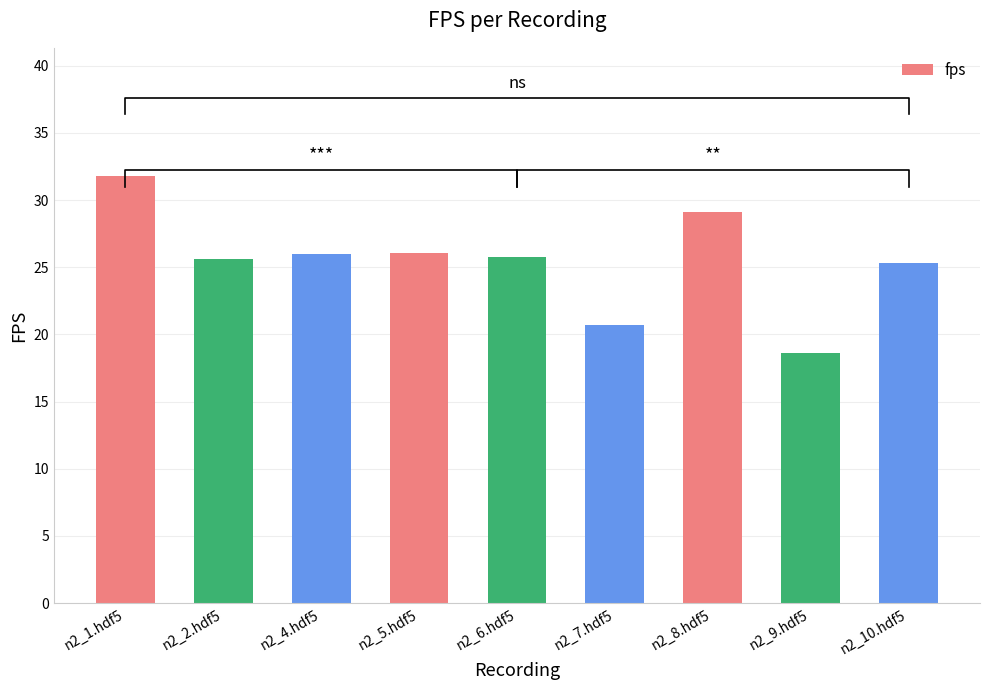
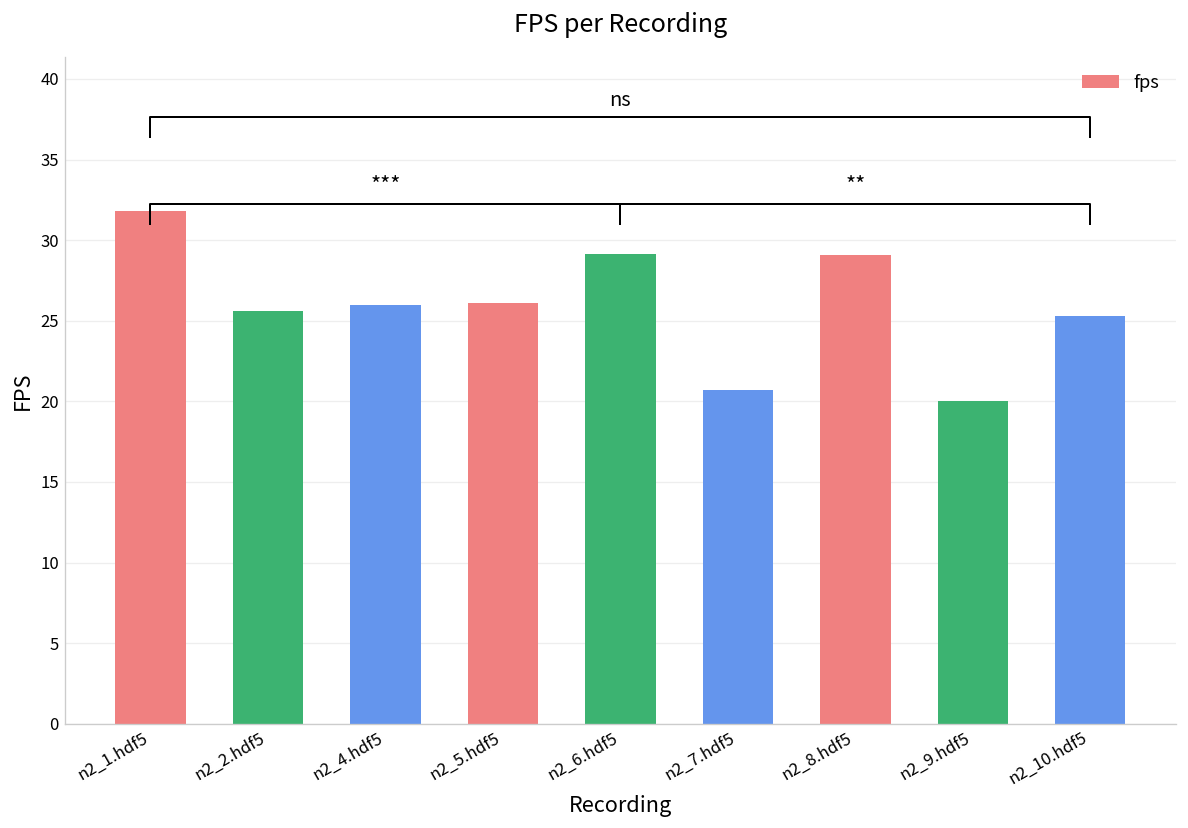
fps, n2_6.hdf5: 25.8 -> 29.2
fps, n2_9.hdf5: 18.6 -> 20.0
